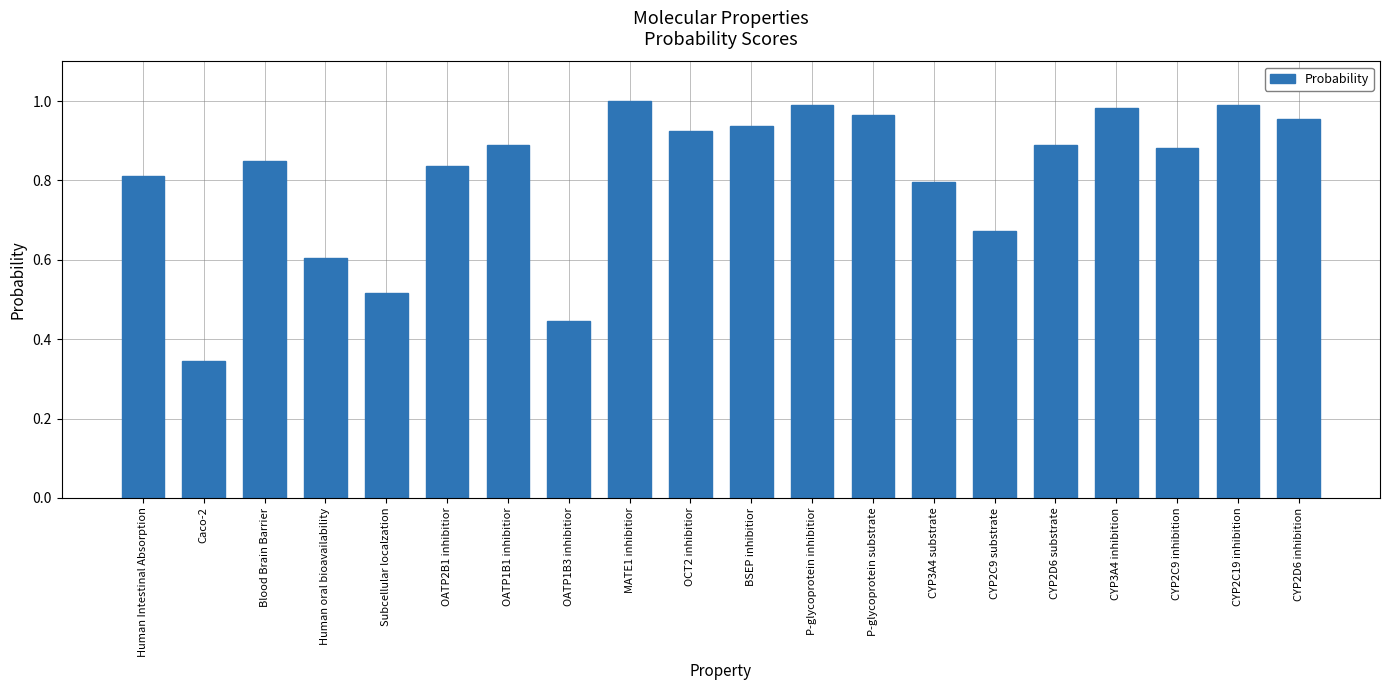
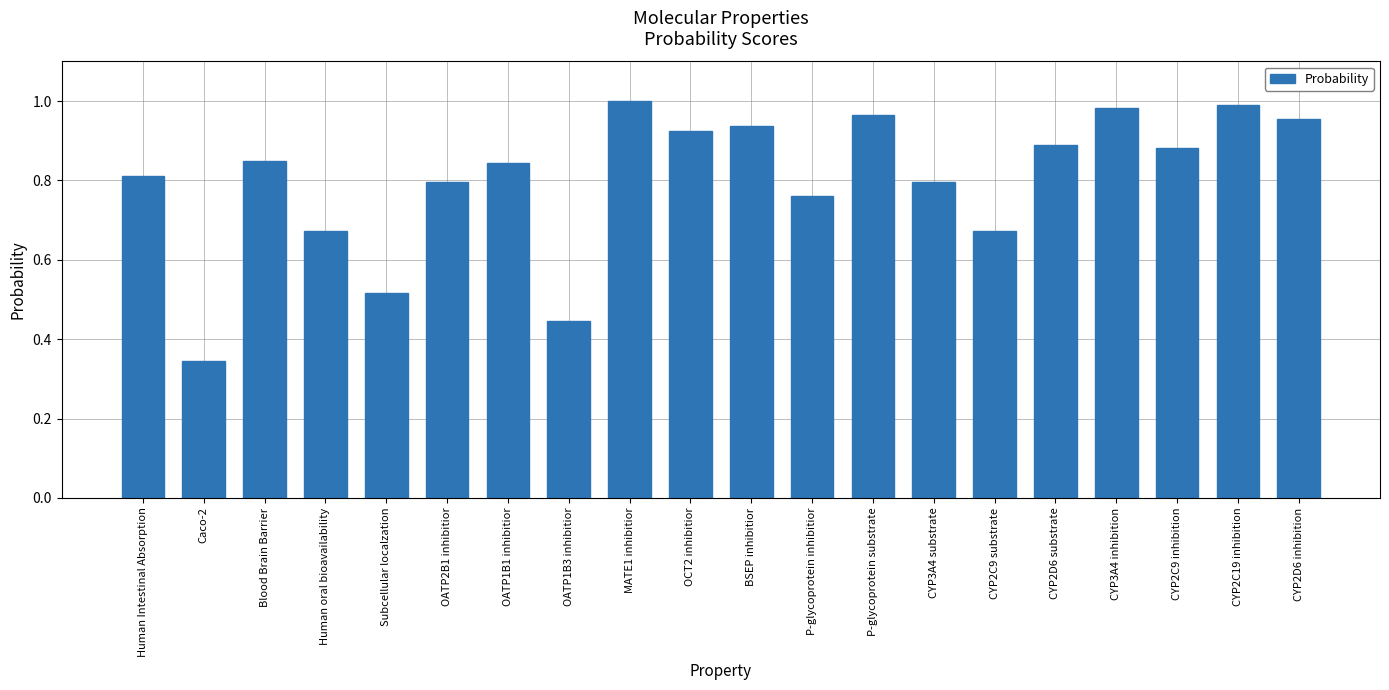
Human oral bioavailability: 0.60 -> 0.67
OATP2B1 inhibitior: 0.84 -> 0.80
OATP1B1 inhibitior: 0.89 -> 0.84
P-glycoprotein inhibitior: 0.99 -> 0.76
